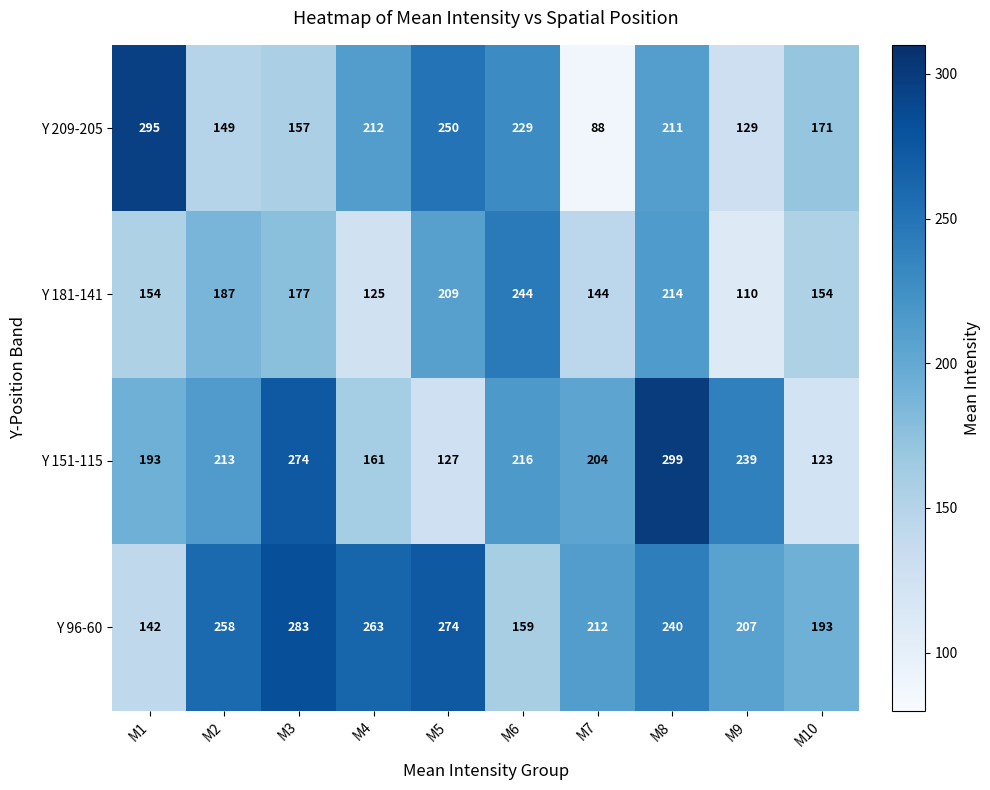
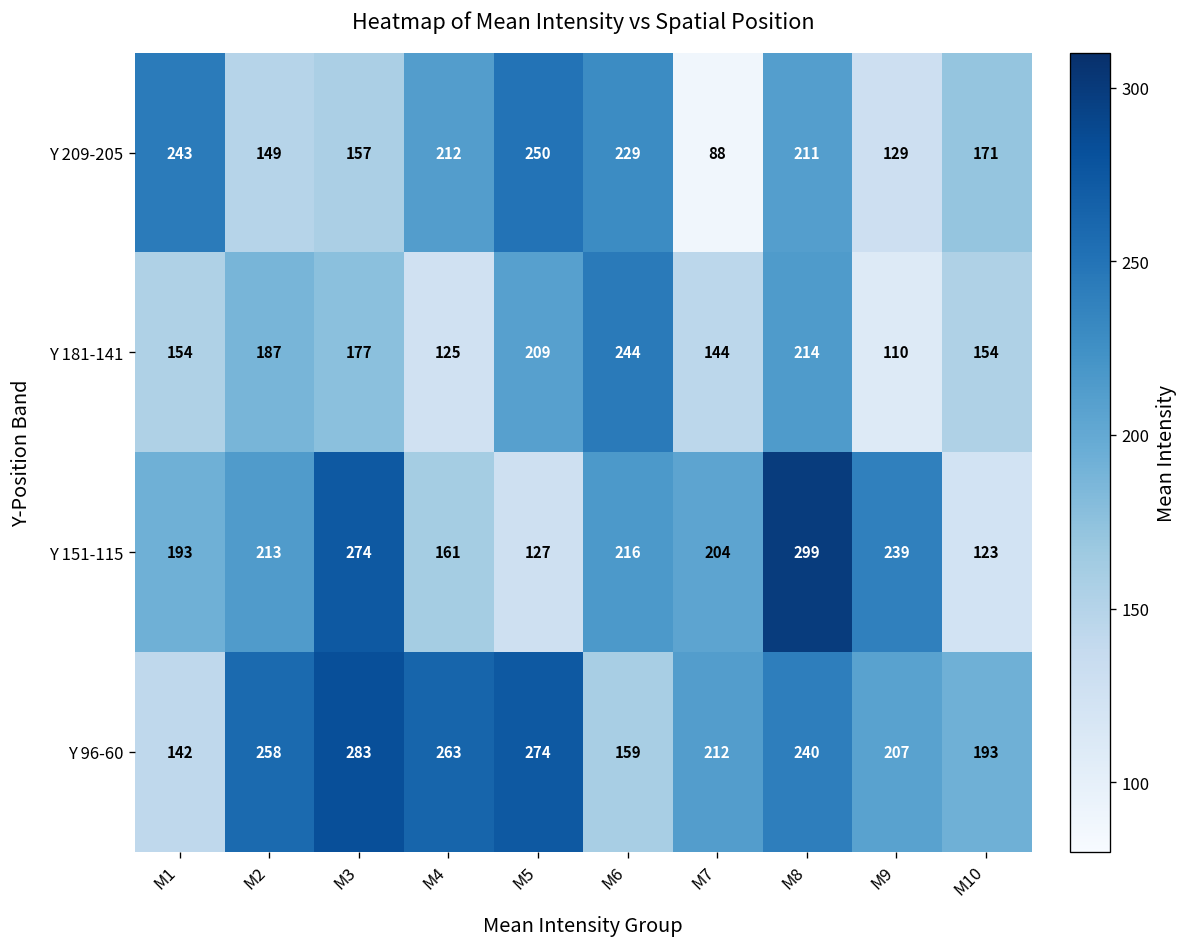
Y 209-205, M1: 295 -> 243
